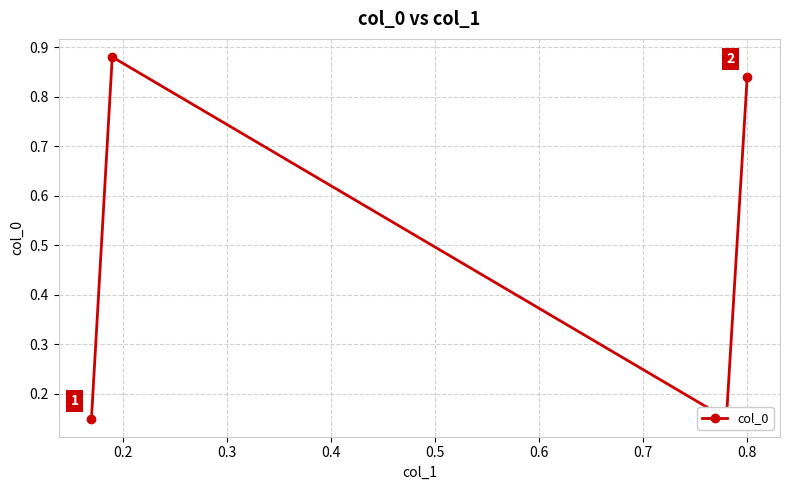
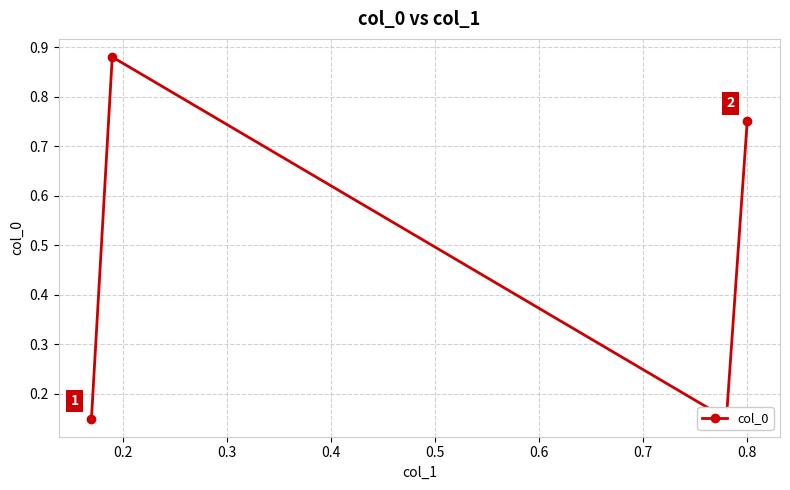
0.8: 0.84 -> 0.75
